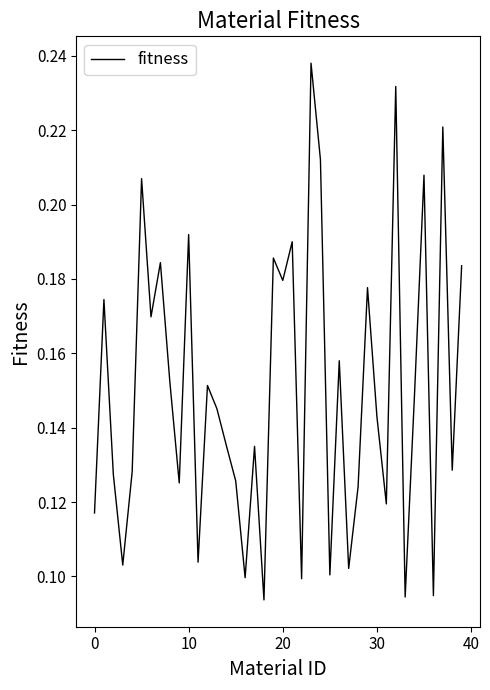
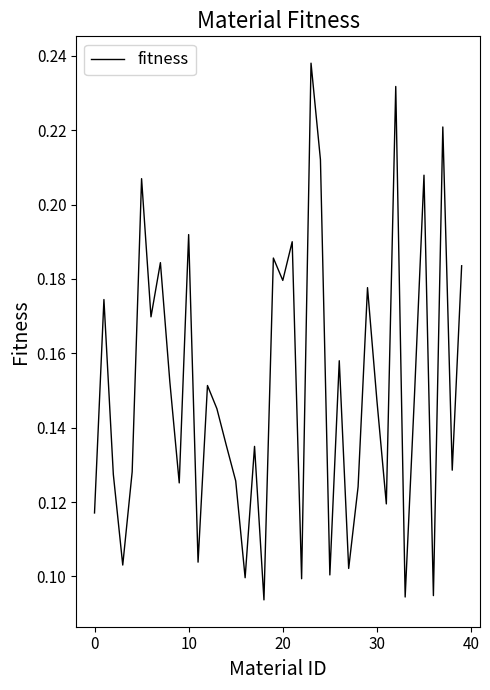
30: 0.143 -> 0.147
